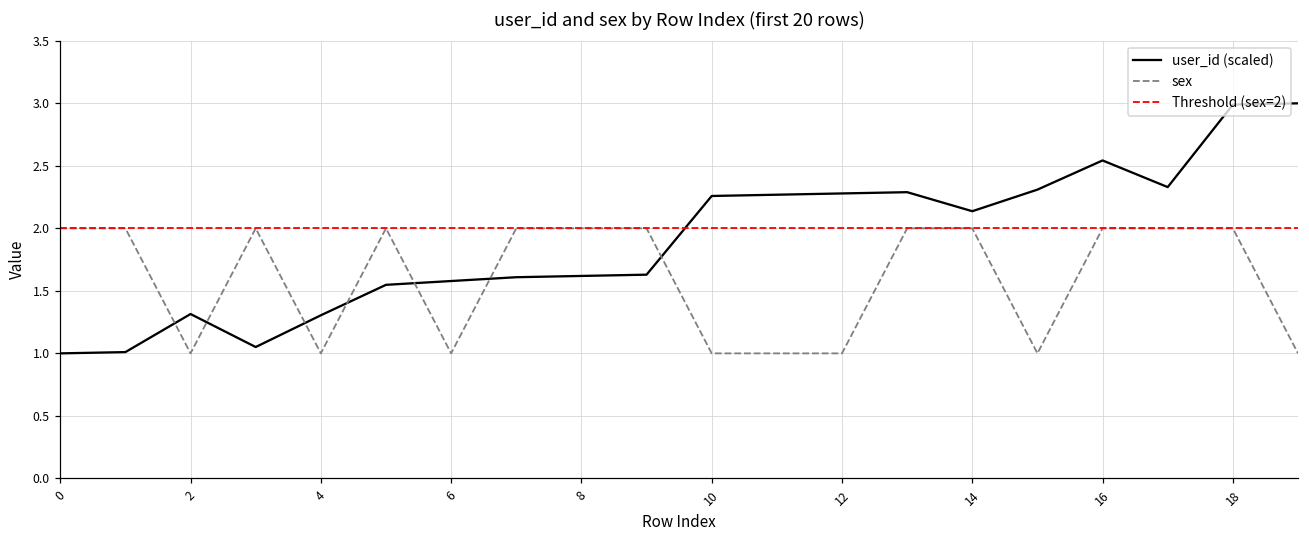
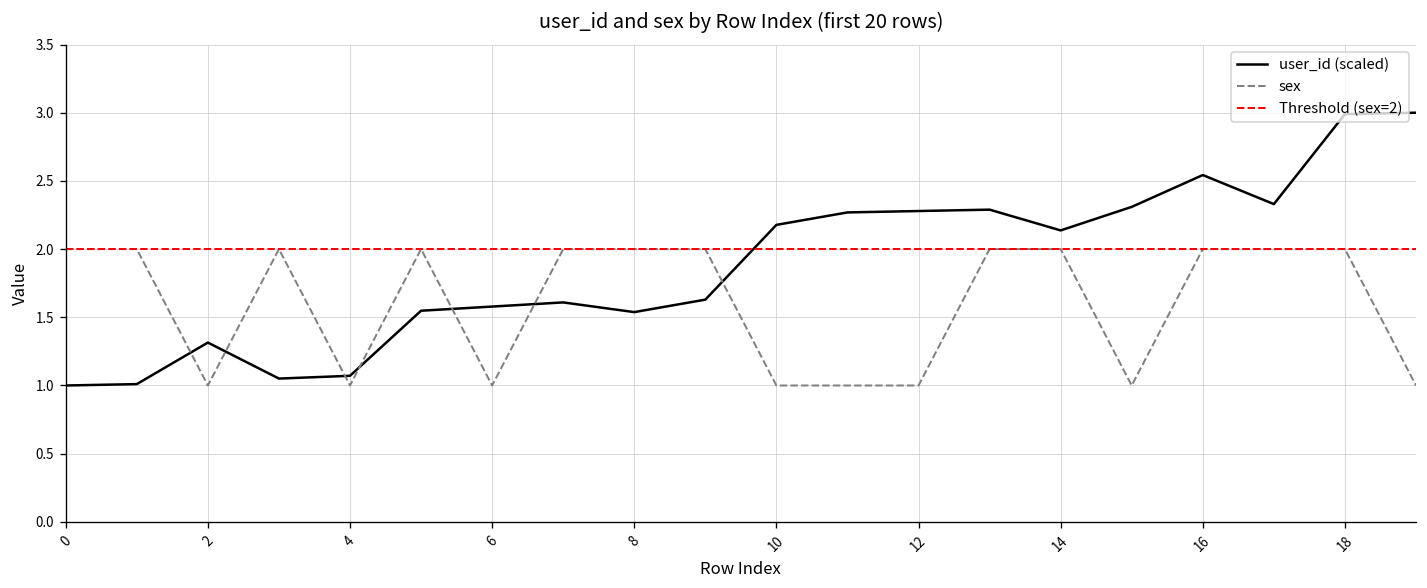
user_id (scaled), 4: 1.30 -> 1.07
user_id (scaled), 8: 1.62 -> 1.54
user_id (scaled), 10: 2.26 -> 2.18
